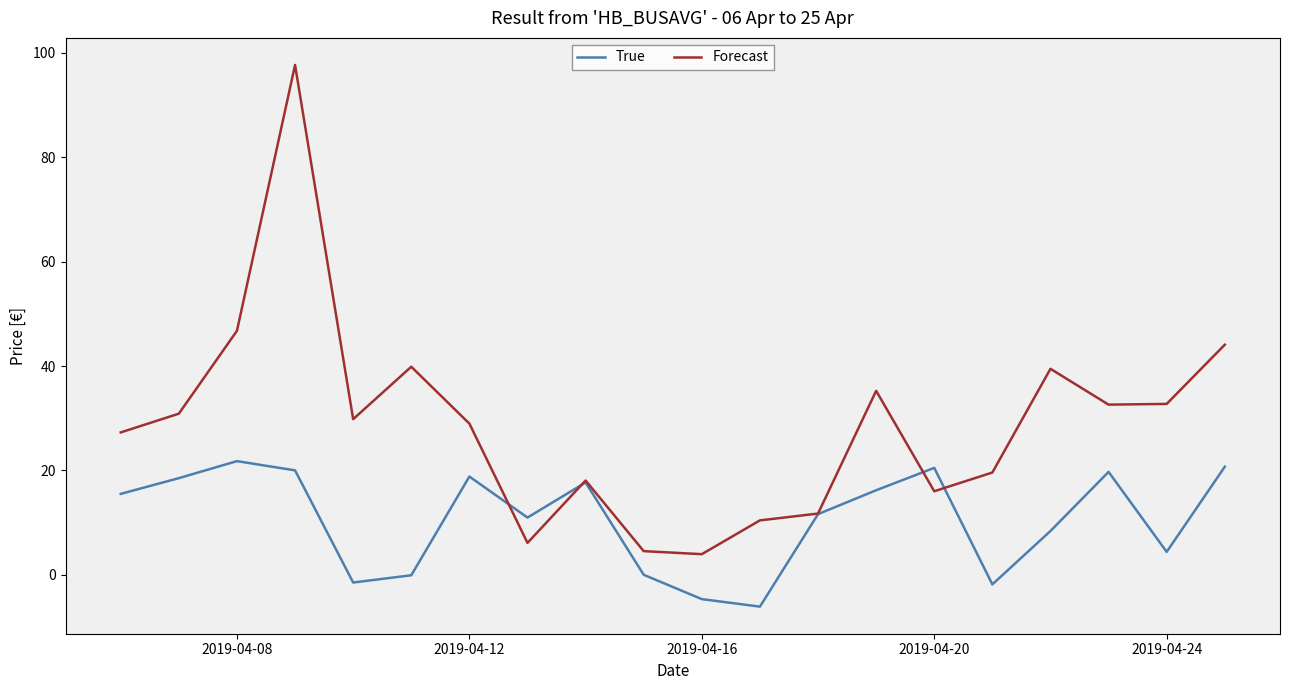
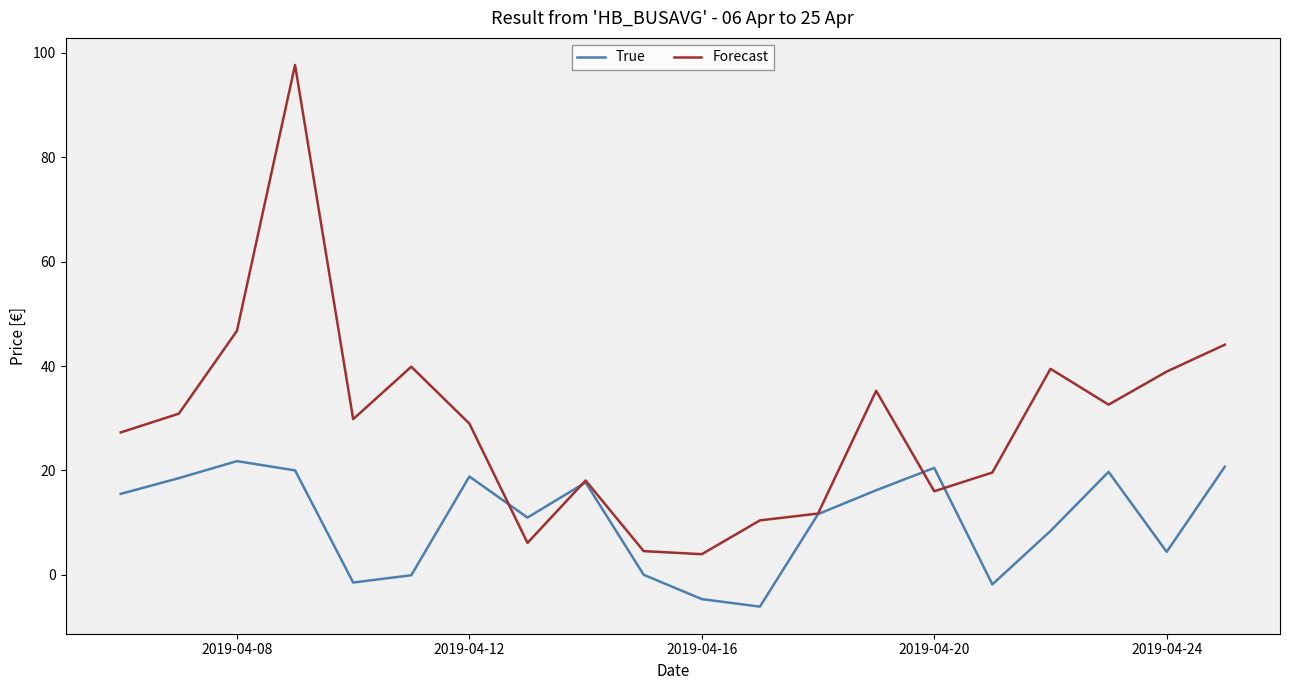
Forecast, 2019-04-24: 33 -> 39
